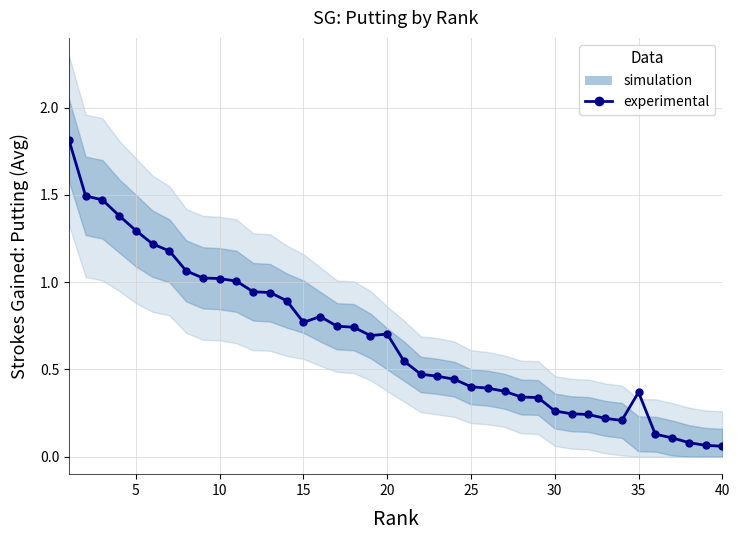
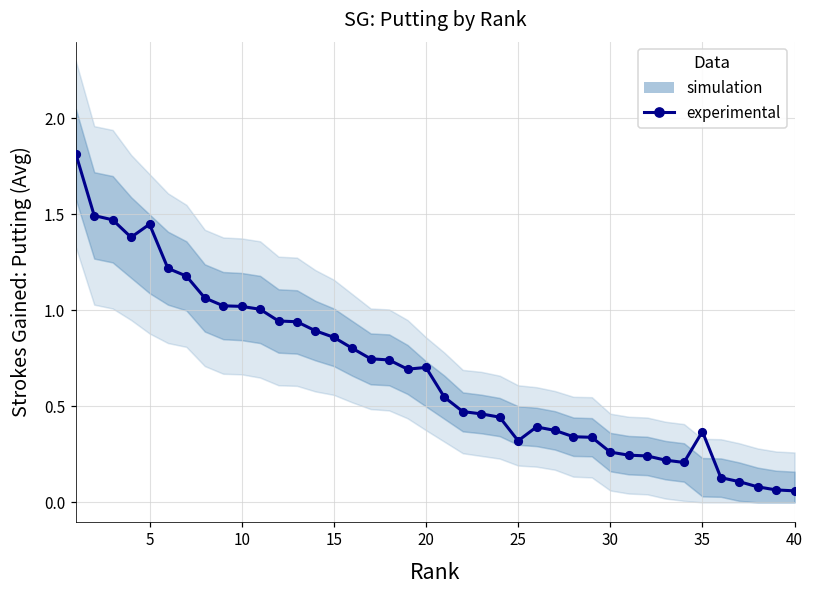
experimental, 5: 1.30 -> 1.45
experimental, 15: 0.77 -> 0.86
experimental, 25: 0.40 -> 0.32
